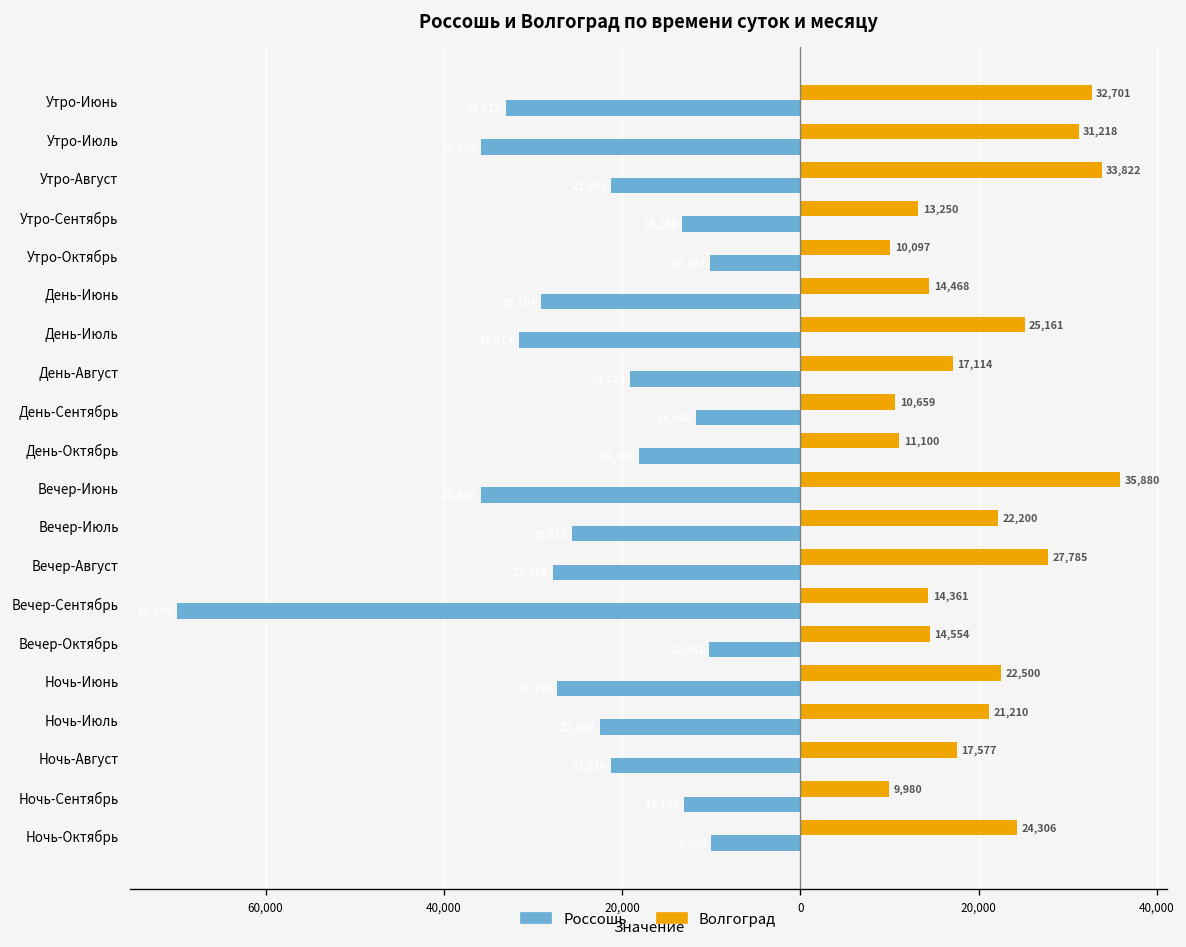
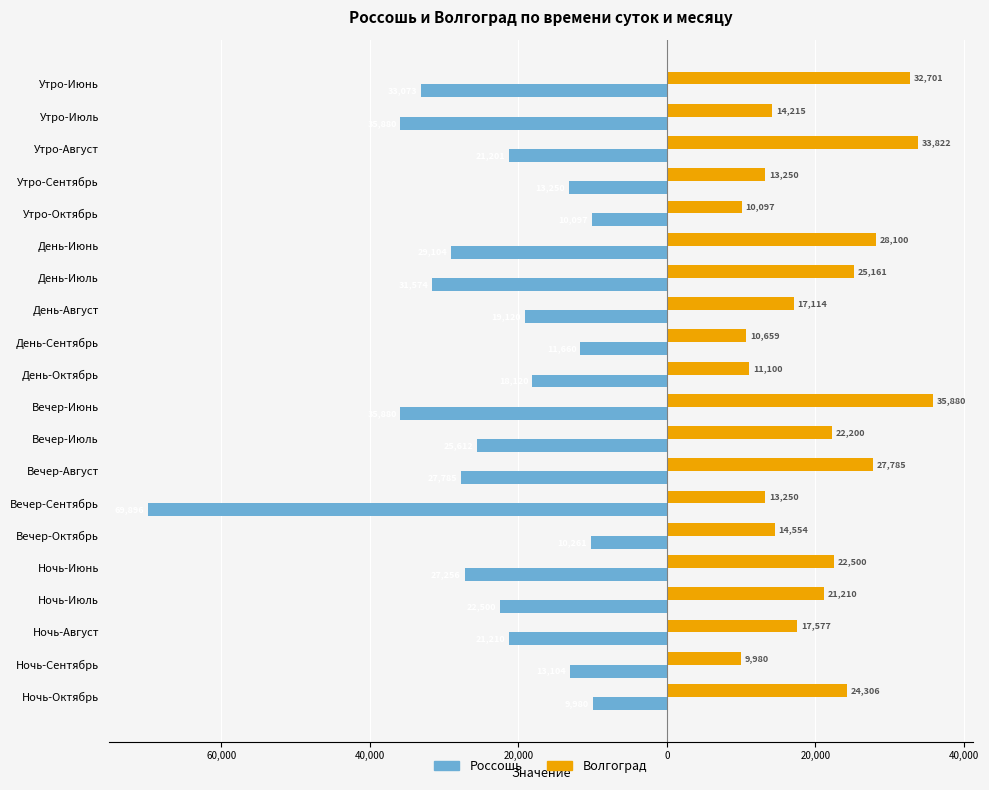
Волгоград, Утро-Июль: 31,218 -> 14,215
Волгоград, День-Июнь: 14,468 -> 28,100
Волгоград, Вечер-Сентябрь: 14,361 -> 13,250
